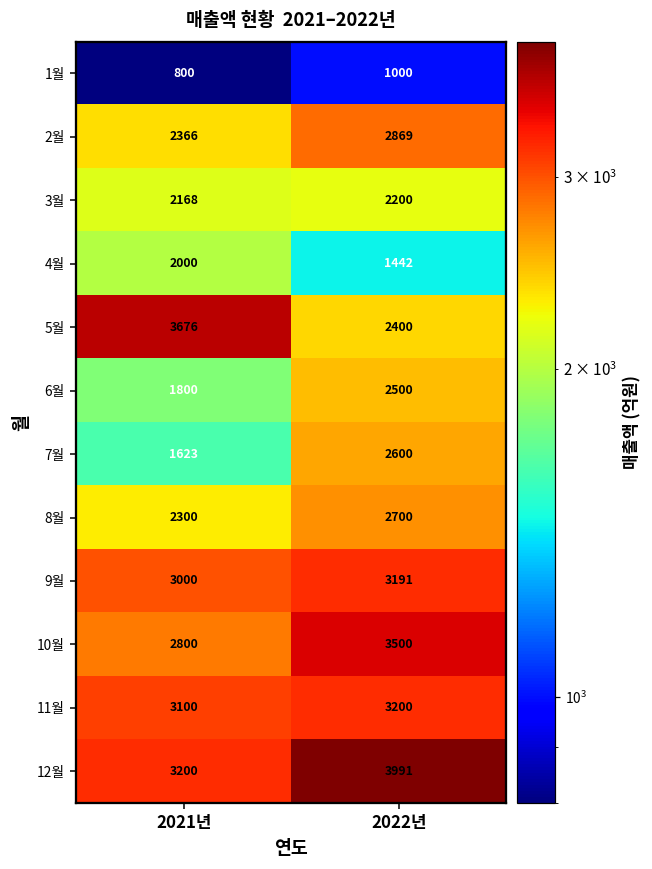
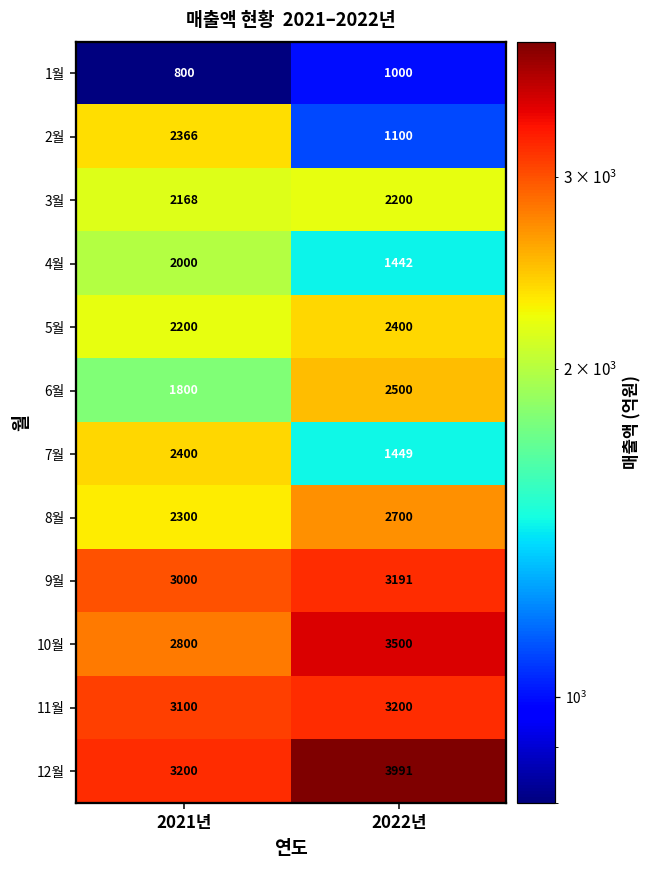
2월, 2022년: 2869 -> 1100
5월, 2021년: 3676 -> 2200
7월, 2021년: 1623 -> 2400
7월, 2022년: 2600 -> 1449
